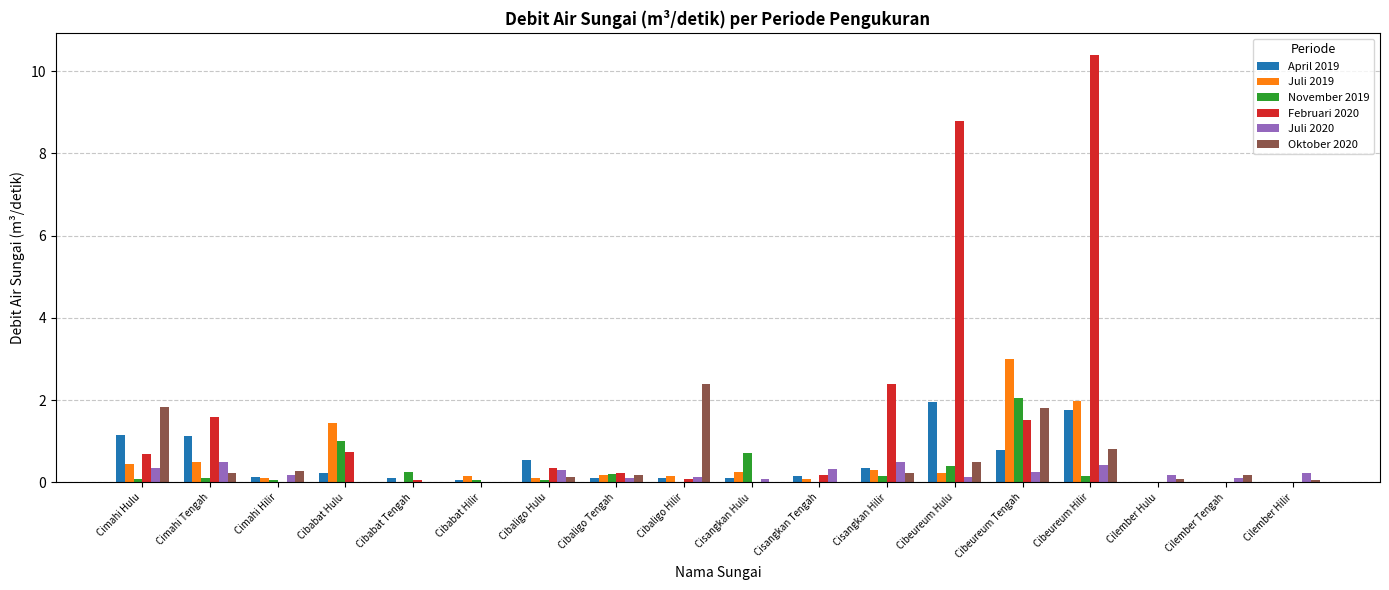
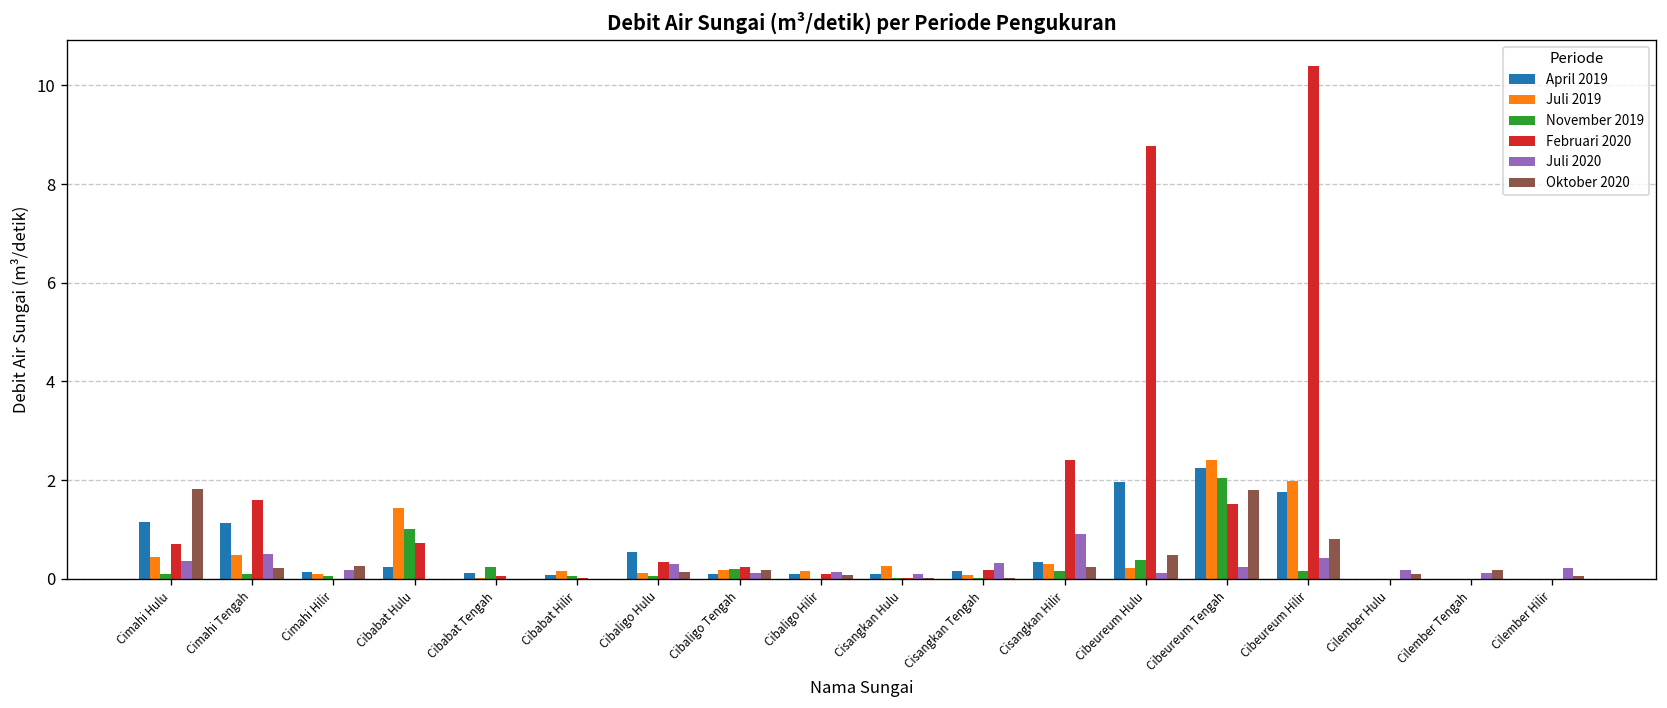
Oktober 2020, Cibaligo Hilir: 2.4 -> 0.1
November 2019, Cisangkan Hulu: 0.7 -> 0.0
Juli 2020, Cisangkan Hilir: 0.5 -> 0.9
April 2019, Cibeureum Tengah: 0.8 -> 2.3
Juli 2019, Cibeureum Tengah: 3.0 -> 2.4
